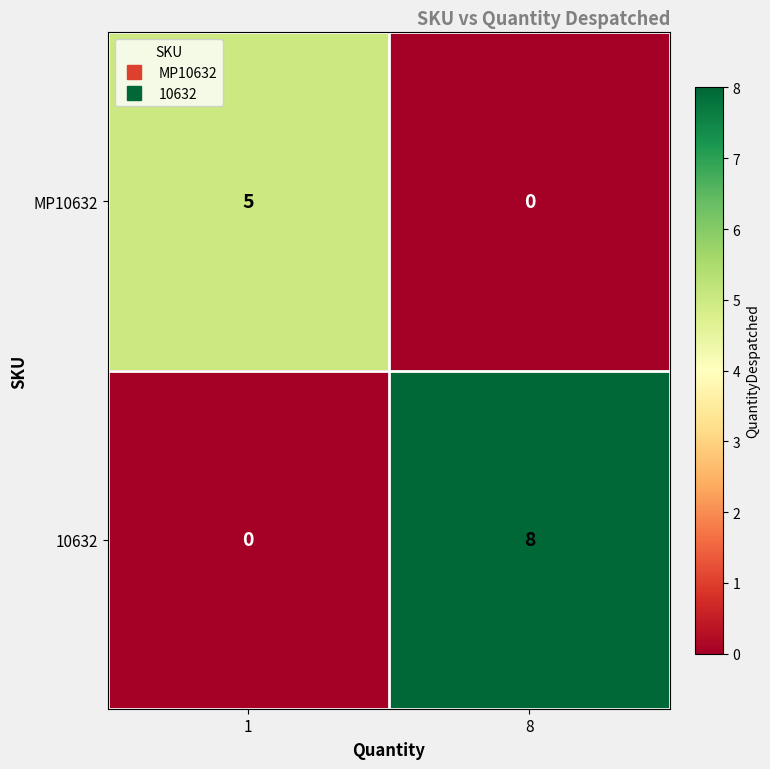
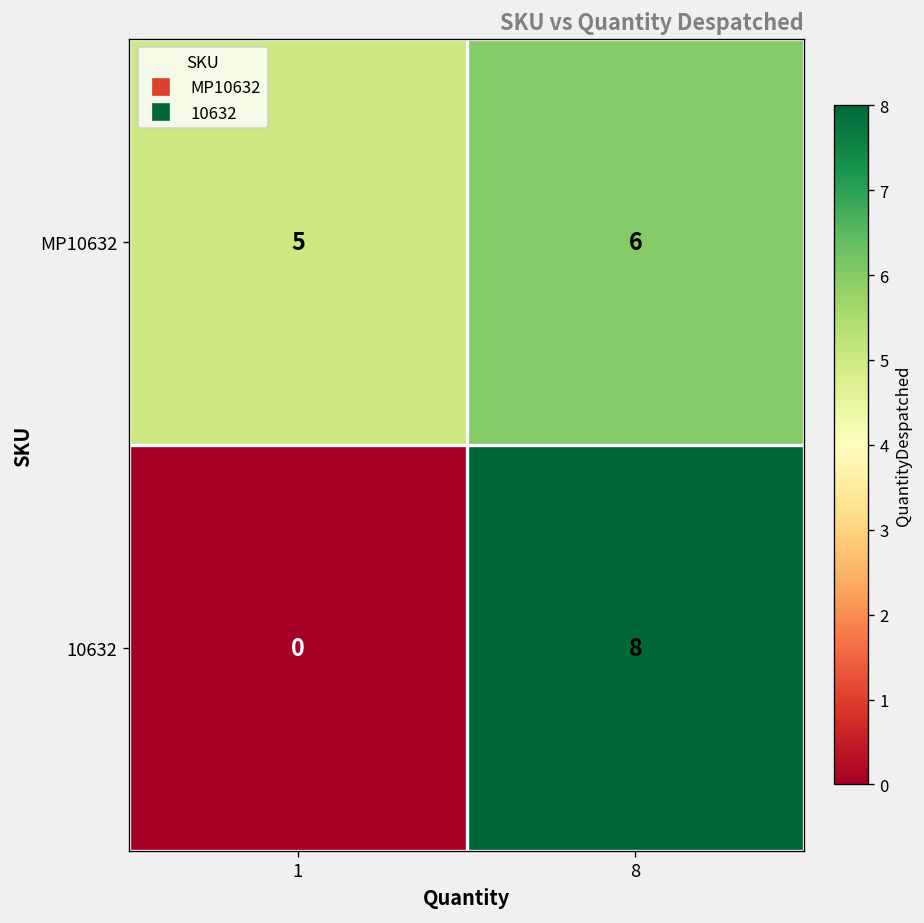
MP10632, 8: 0 -> 6
